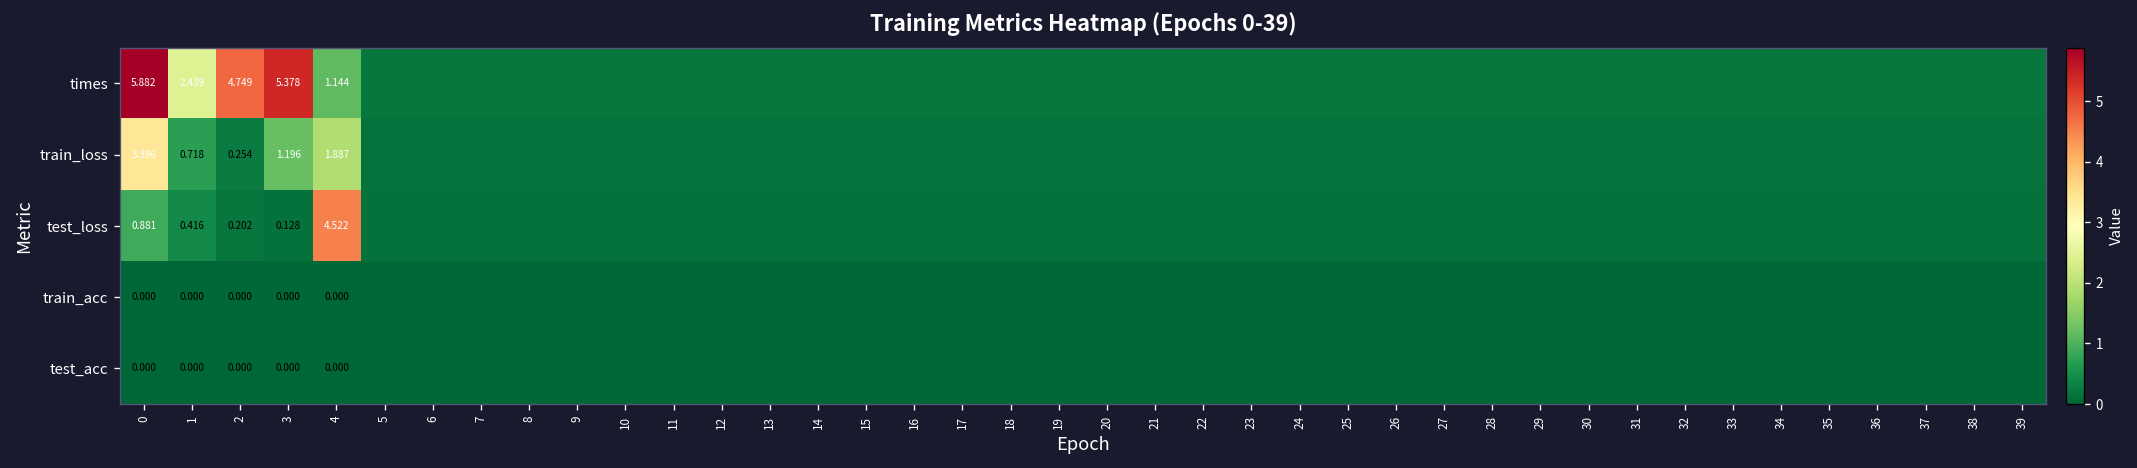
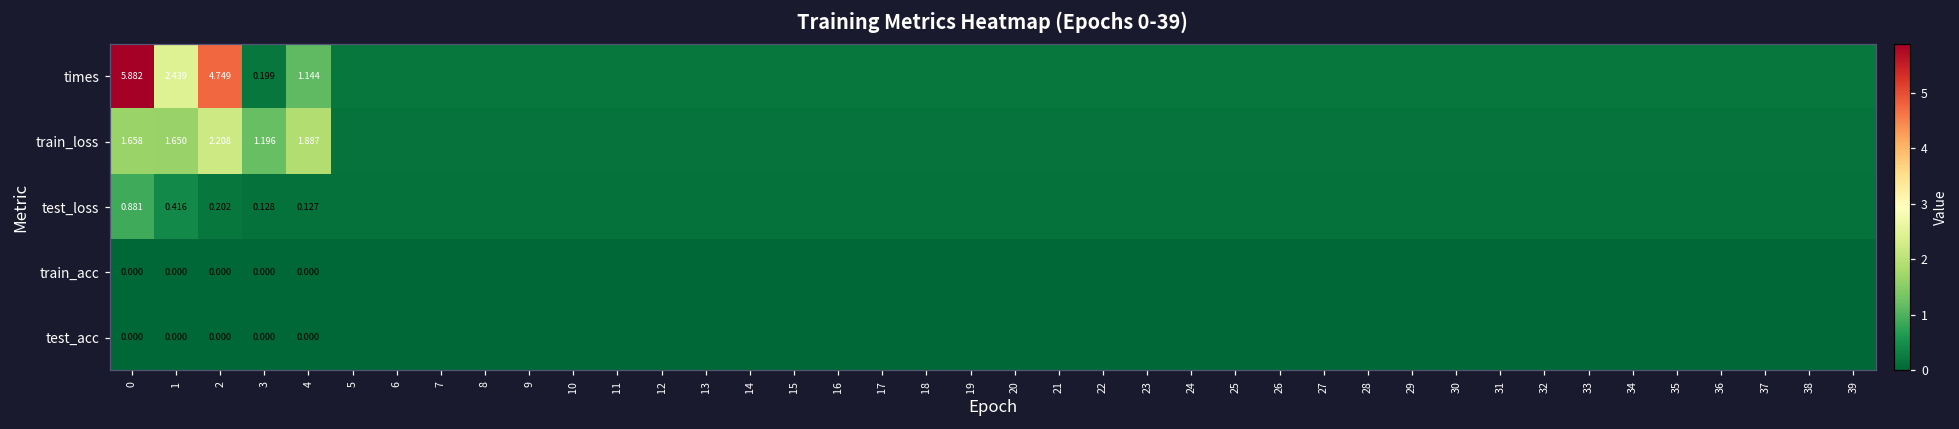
times, 3: 5.378 -> 0.199
train_loss, 0: 3.396 -> 1.658
train_loss, 1: 0.718 -> 1.650
train_loss, 2: 0.254 -> 2.208
test_loss, 4: 4.522 -> 0.127
